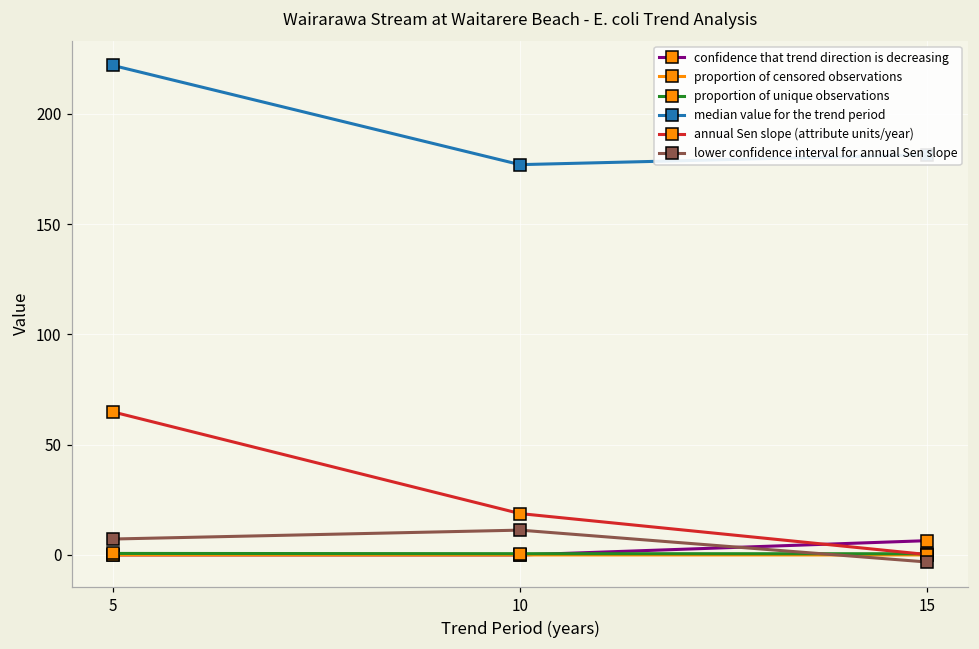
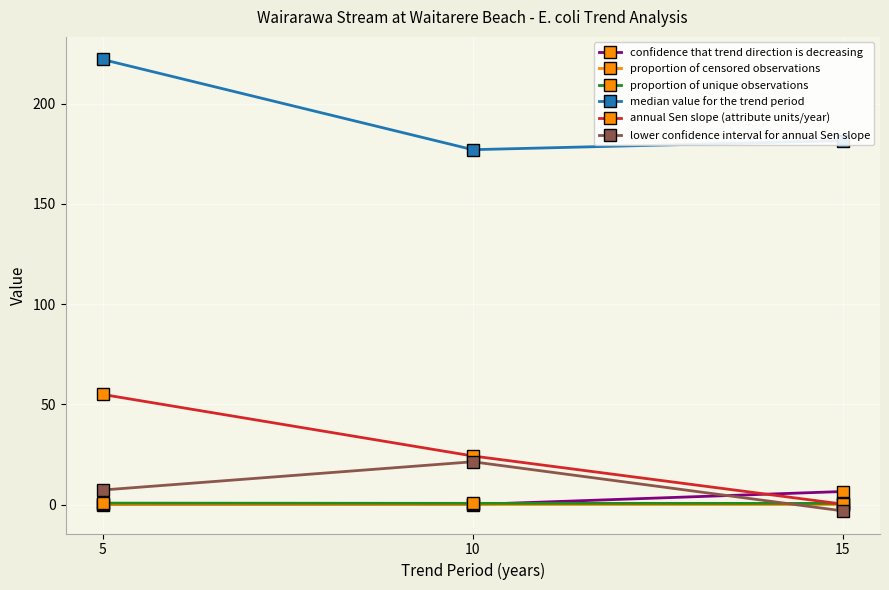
annual Sen slope (attribute units/year), 5: 65 -> 55
annual Sen slope (attribute units/year), 10: 19 -> 24
lower confidence interval for annual Sen slope, 10: 11 -> 21
